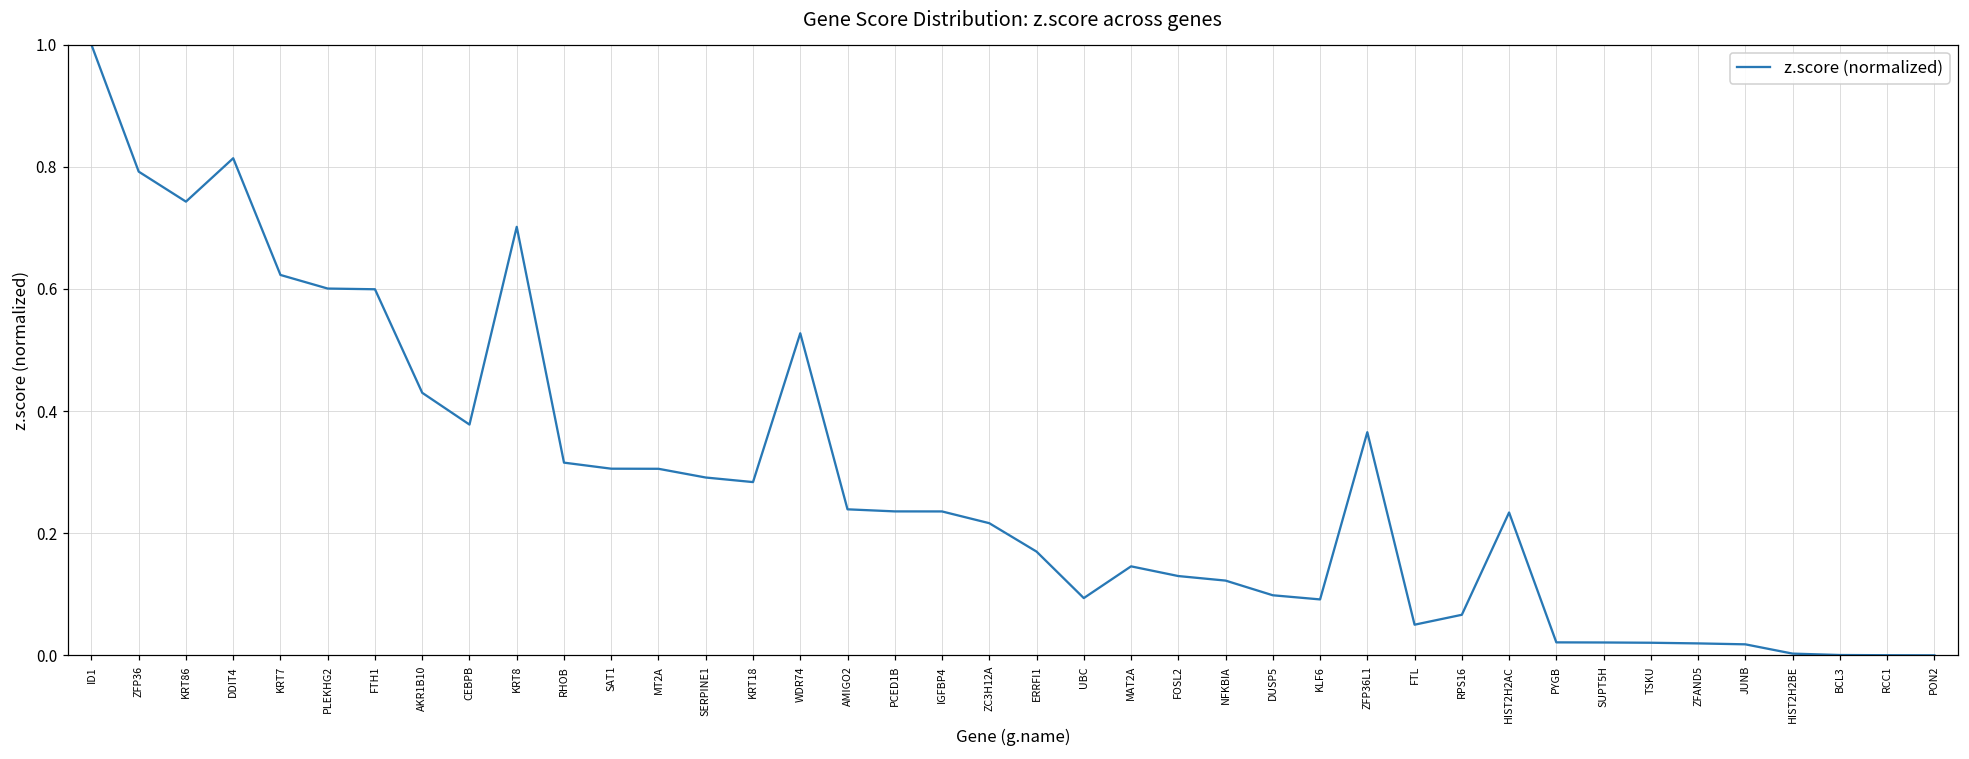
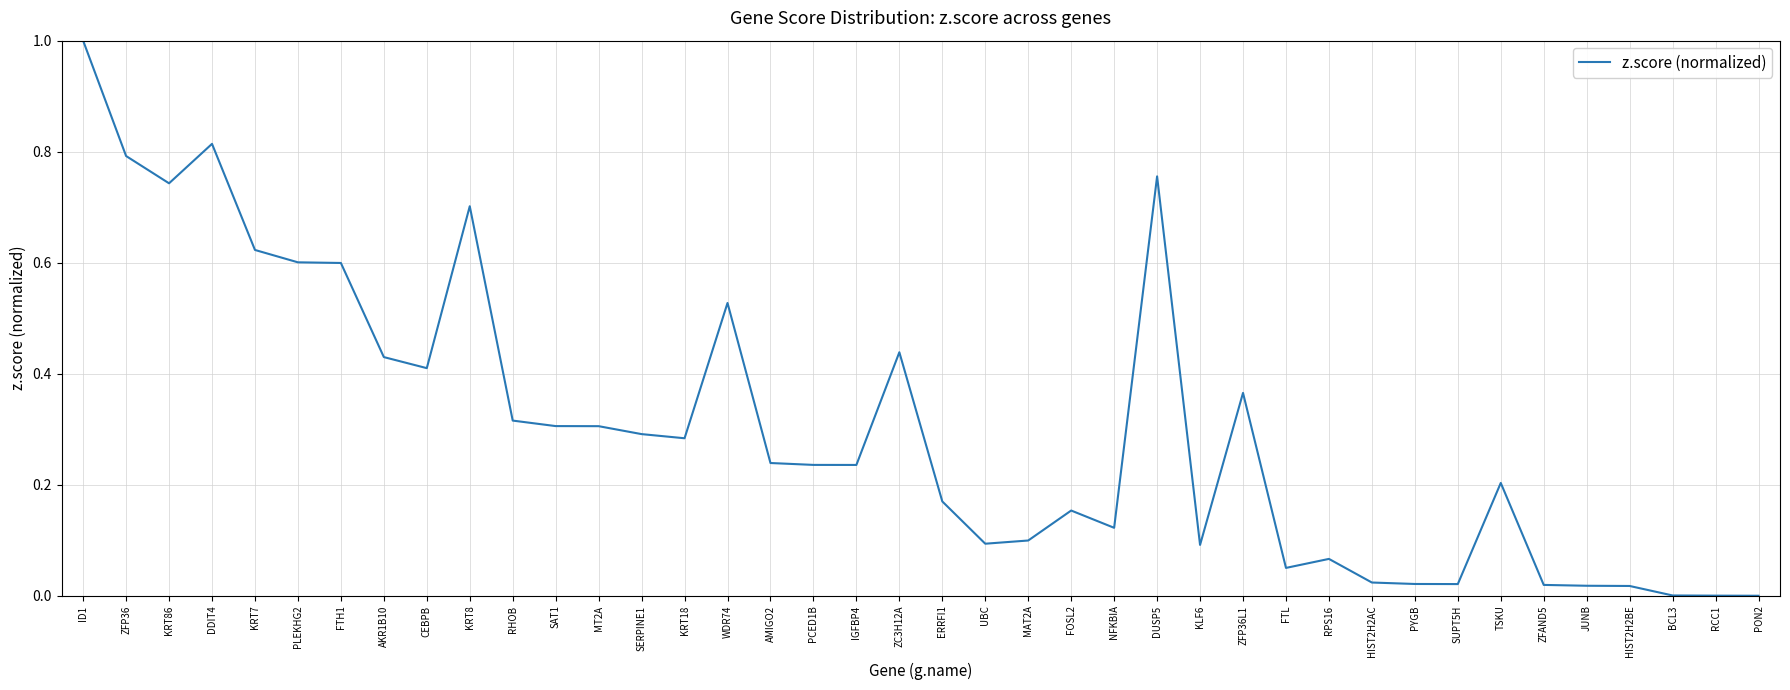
CEBPB: 0.38 -> 0.41
ZC3H12A: 0.22 -> 0.44
MAT2A: 0.15 -> 0.10
FOSL2: 0.13 -> 0.15
DUSP5: 0.10 -> 0.76
HIST2H2AC: 0.23 -> 0.02
TSKU: 0.02 -> 0.20
HIST2H2BE: 0.00 -> 0.02
